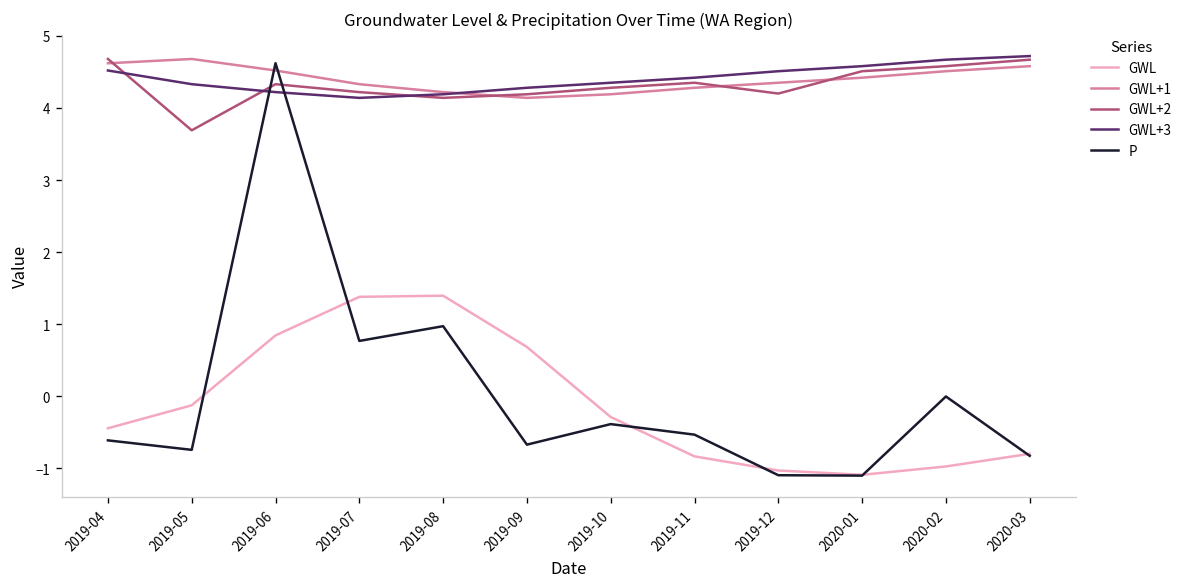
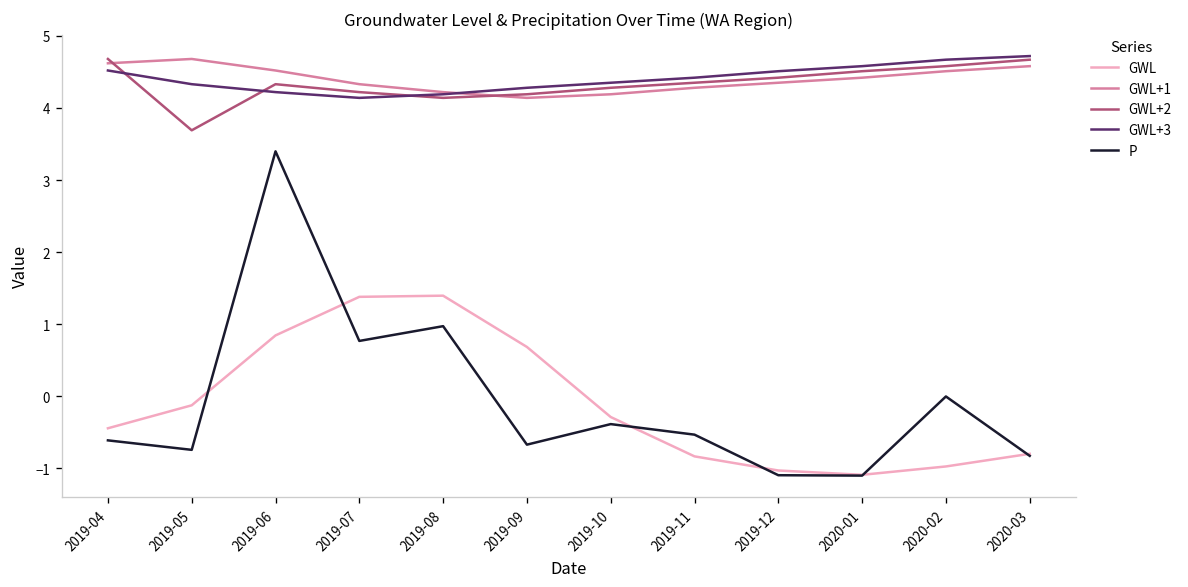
P, 2019-06: 4.6 -> 3.4
GWL+2, 2019-12: 4.2 -> 4.4
